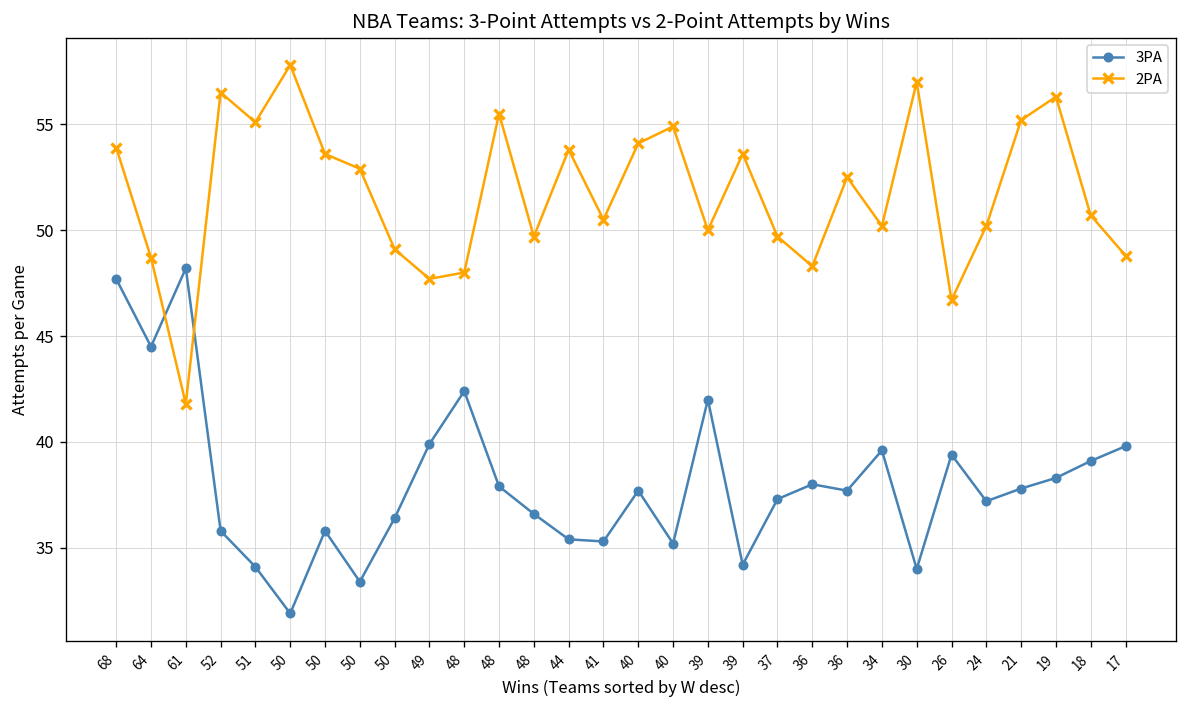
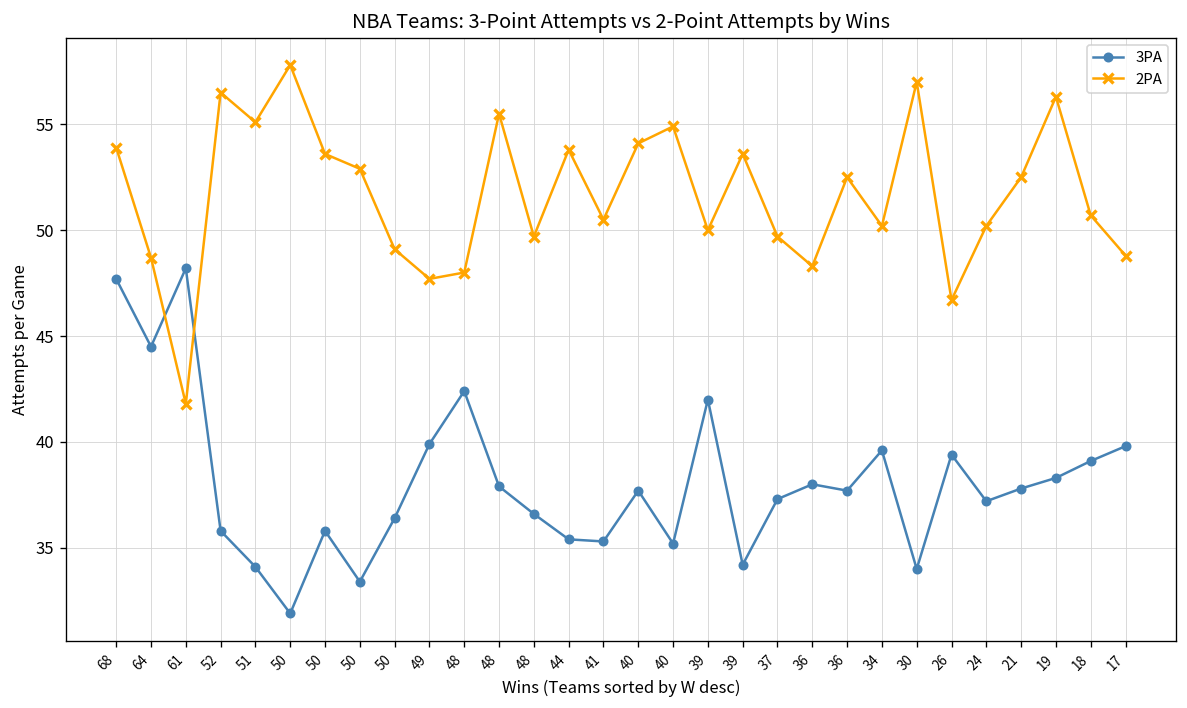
2PA, 21: 55.2 -> 52.5
